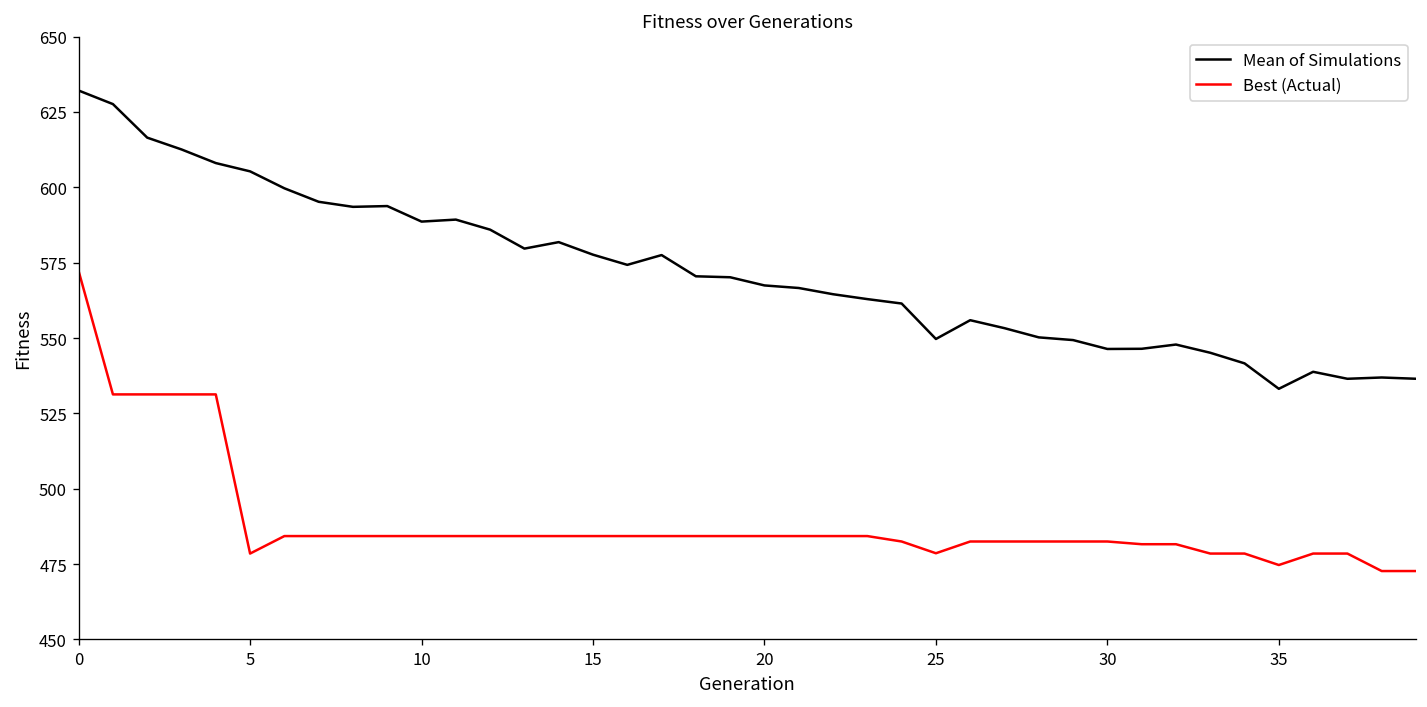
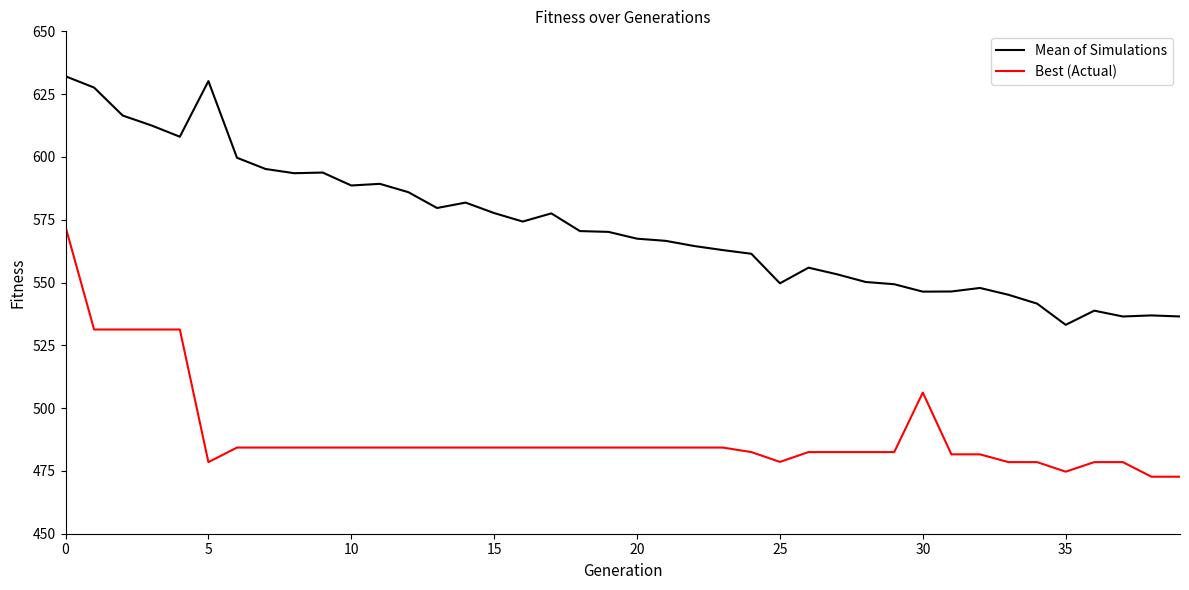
Mean of Simulations, 5: 605 -> 630
Best (Actual), 30: 483 -> 506
